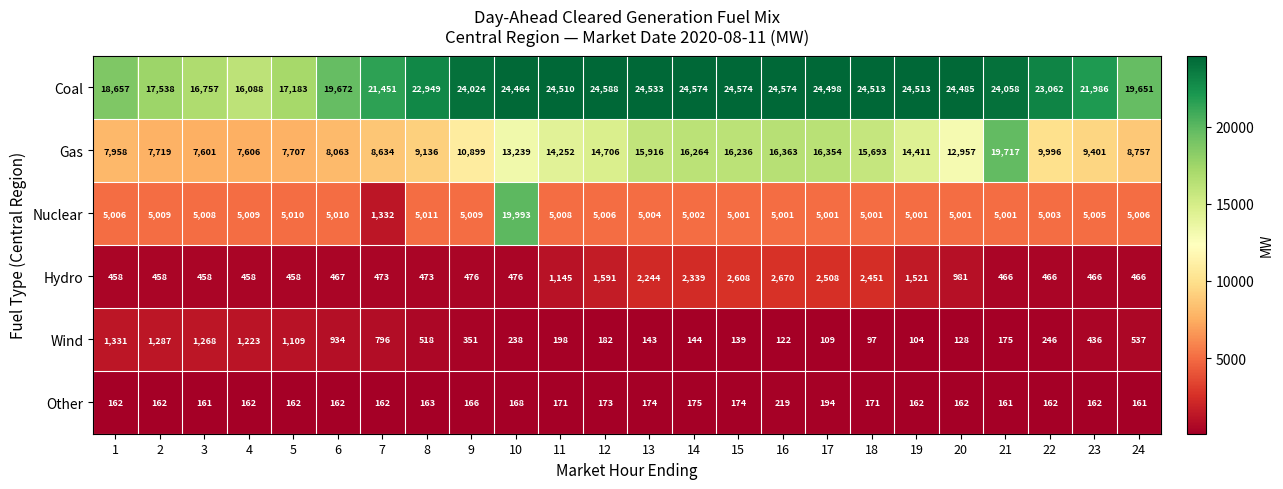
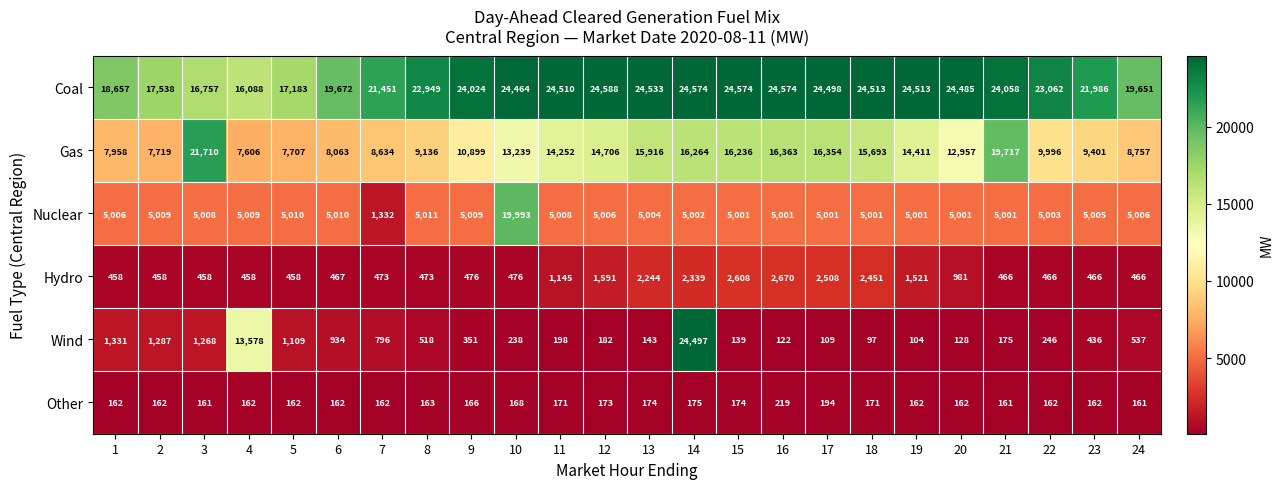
Gas, 3: 7,601 -> 21,710
Wind, 4: 1,223 -> 13,578
Wind, 14: 144 -> 24,497
